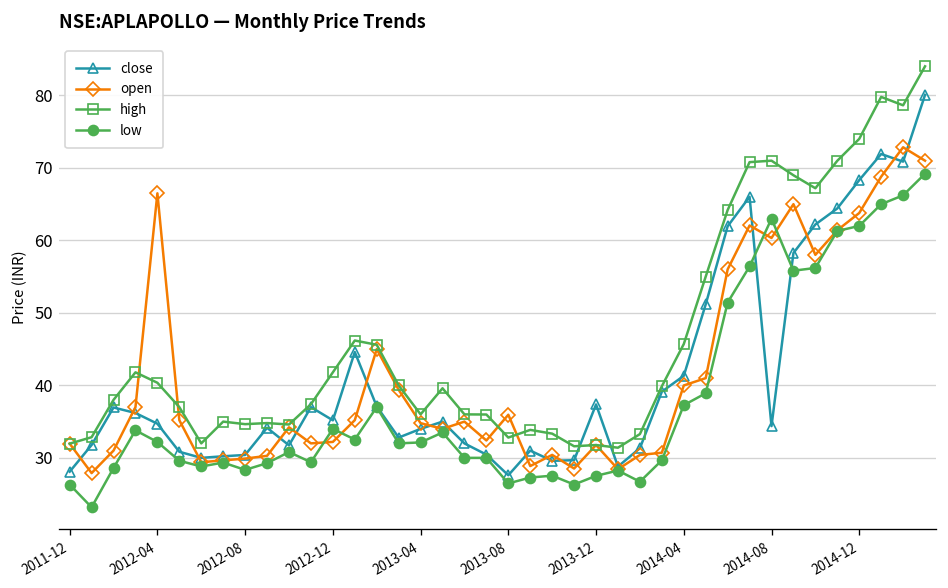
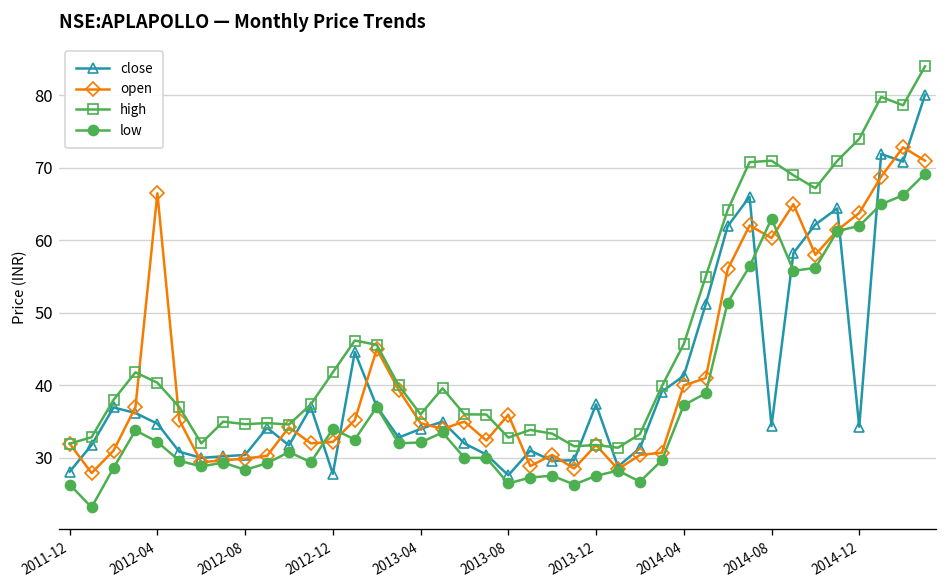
close, 2012-12: 35 -> 28
close, 2014-12: 68 -> 34
